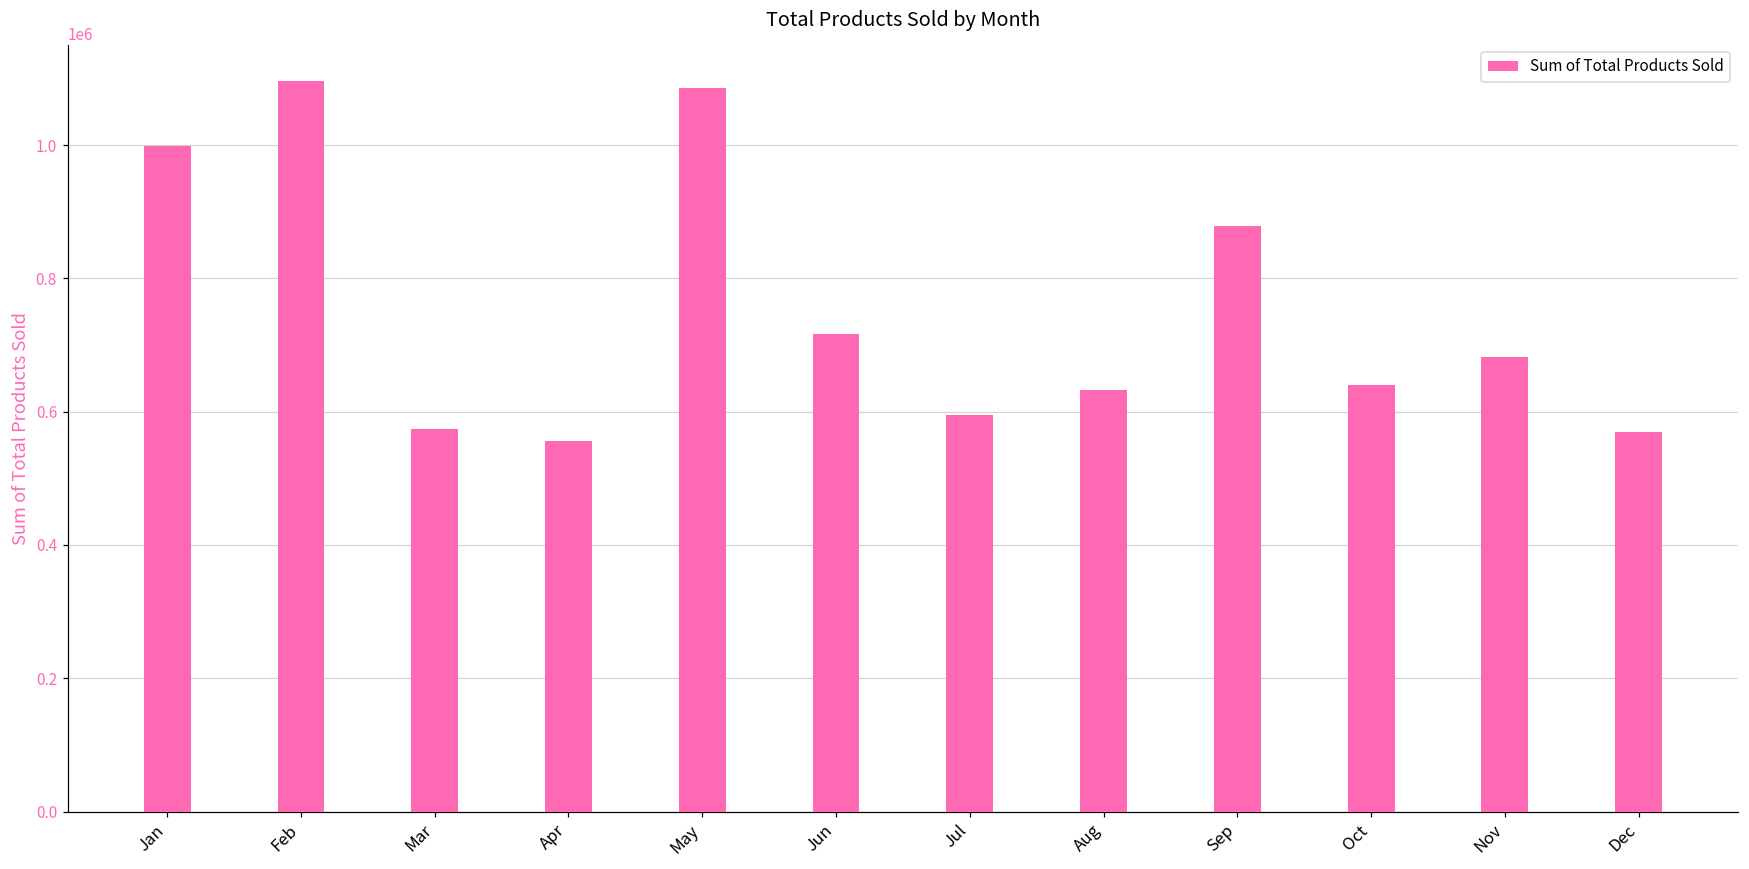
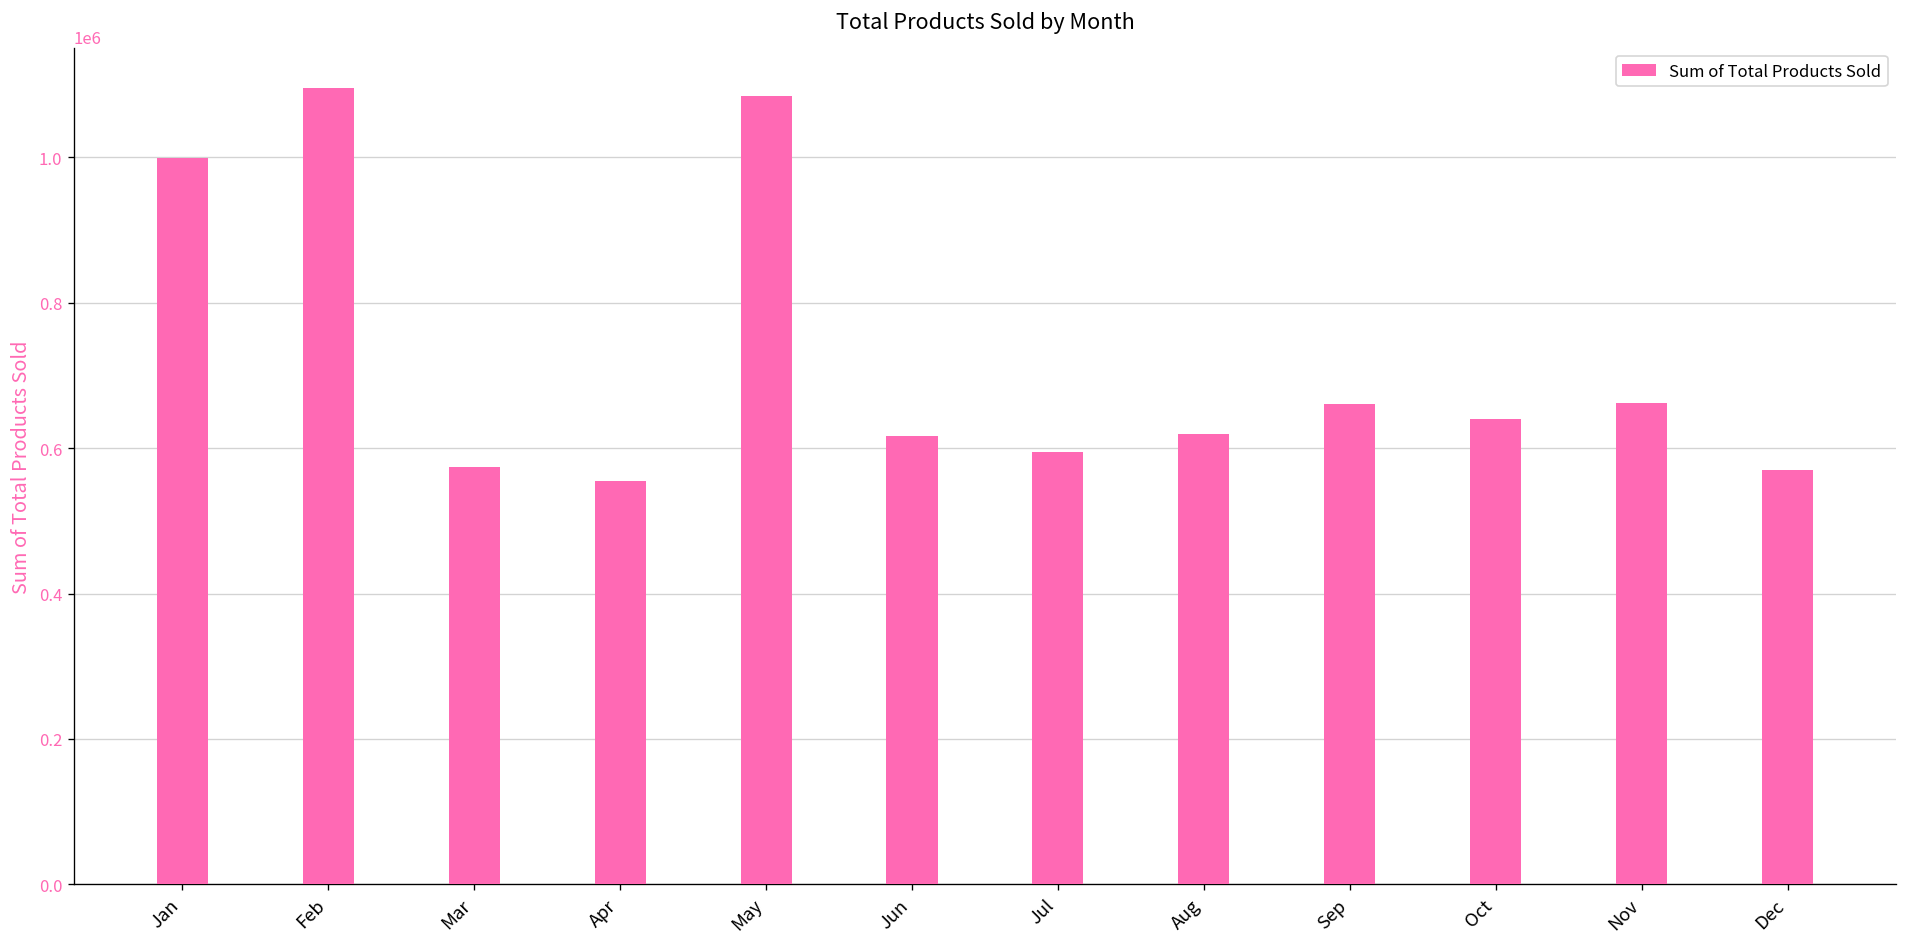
Jun: 720000 -> 620000
Aug: 630000 -> 620000
Sep: 880000 -> 660000
Nov: 680000 -> 660000
